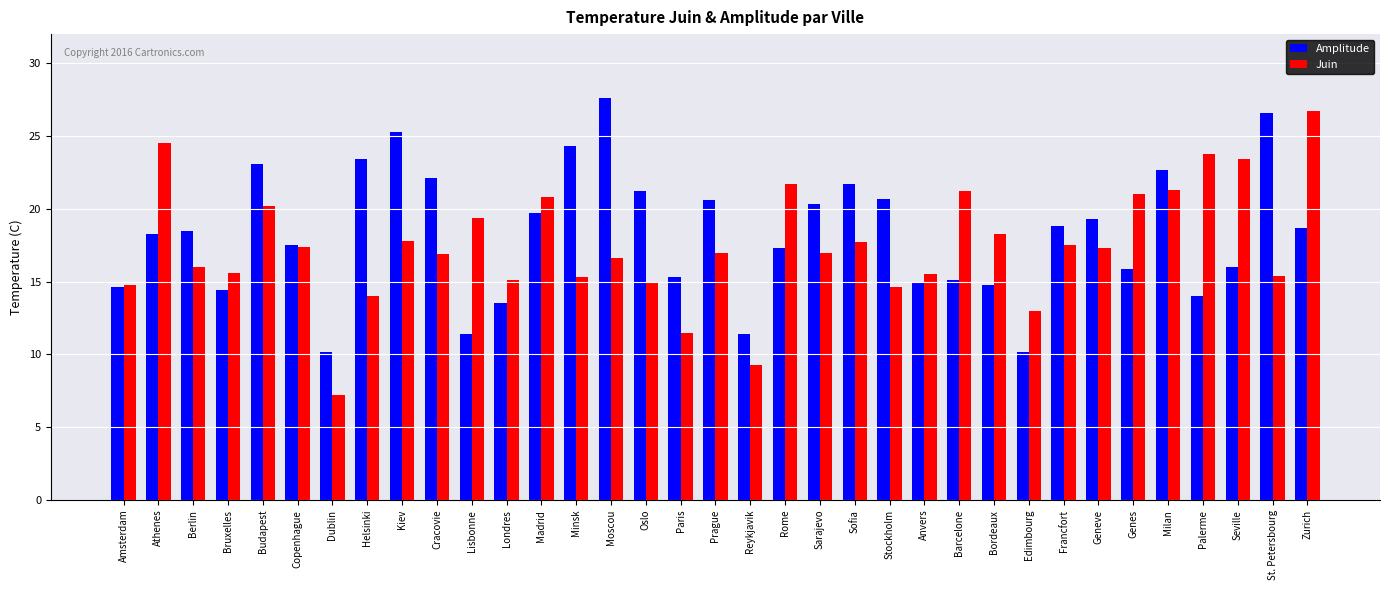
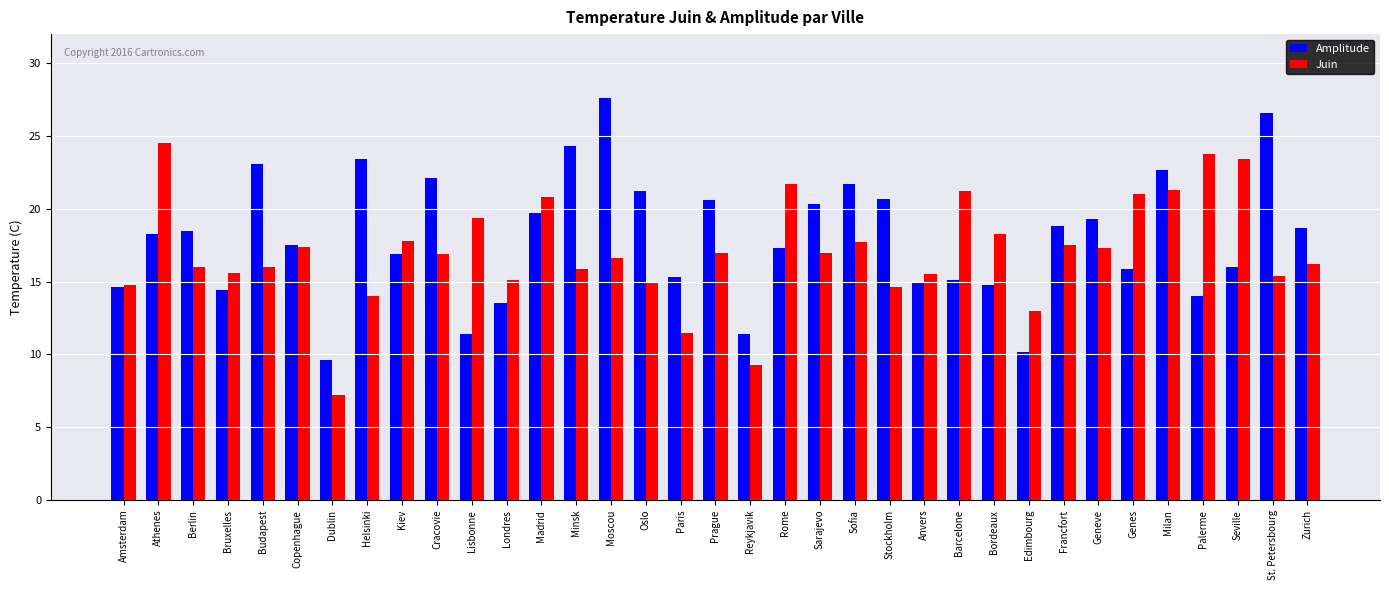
Juin, Budapest: 20.2 -> 16.0
Amplitude, Dublin: 10.2 -> 9.6
Amplitude, Kiev: 25.3 -> 16.9
Juin, Minsk: 15.3 -> 15.9
Juin, Zurich: 26.7 -> 16.2
